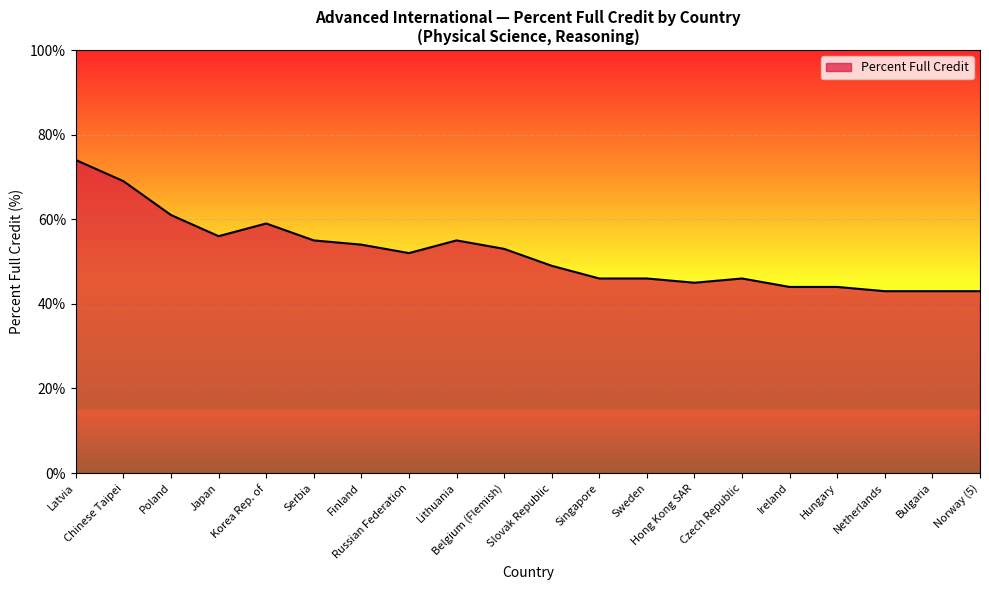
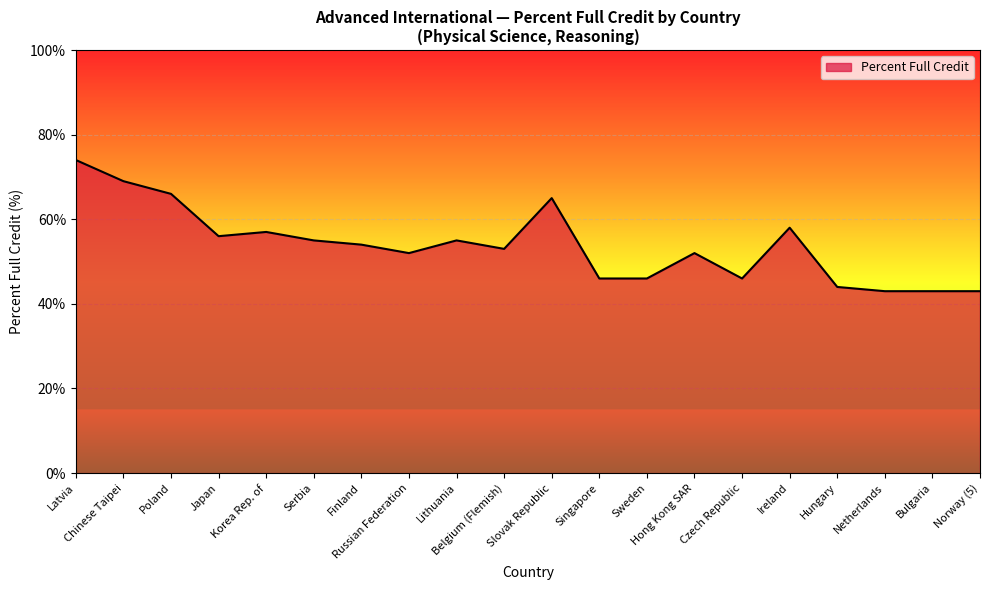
Poland: 61% -> 66%
Korea Rep. of: 59% -> 57%
Slovak Republic: 49% -> 65%
Hong Kong SAR: 45% -> 52%
Ireland: 44% -> 58%
